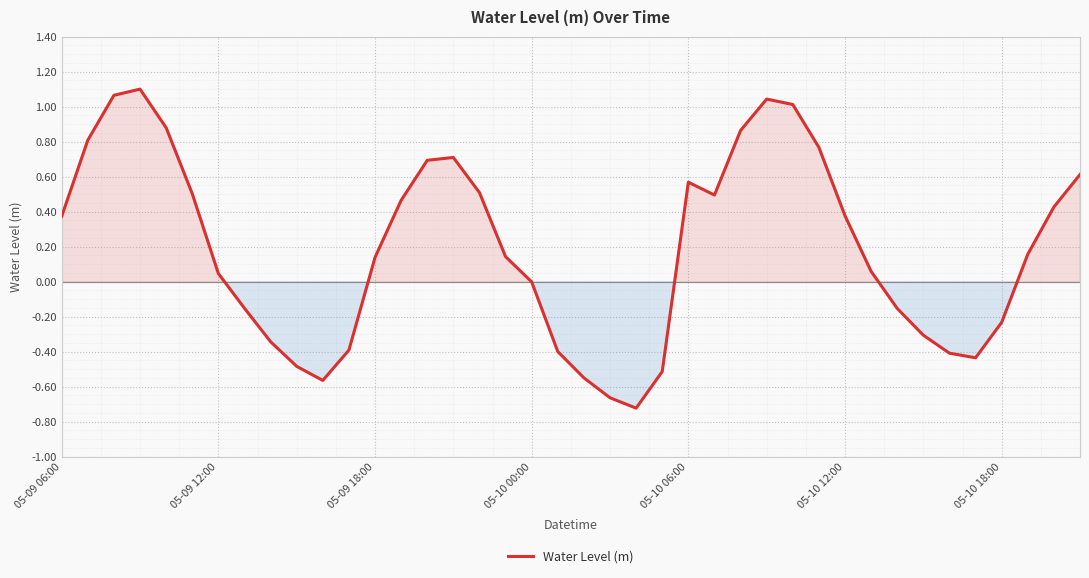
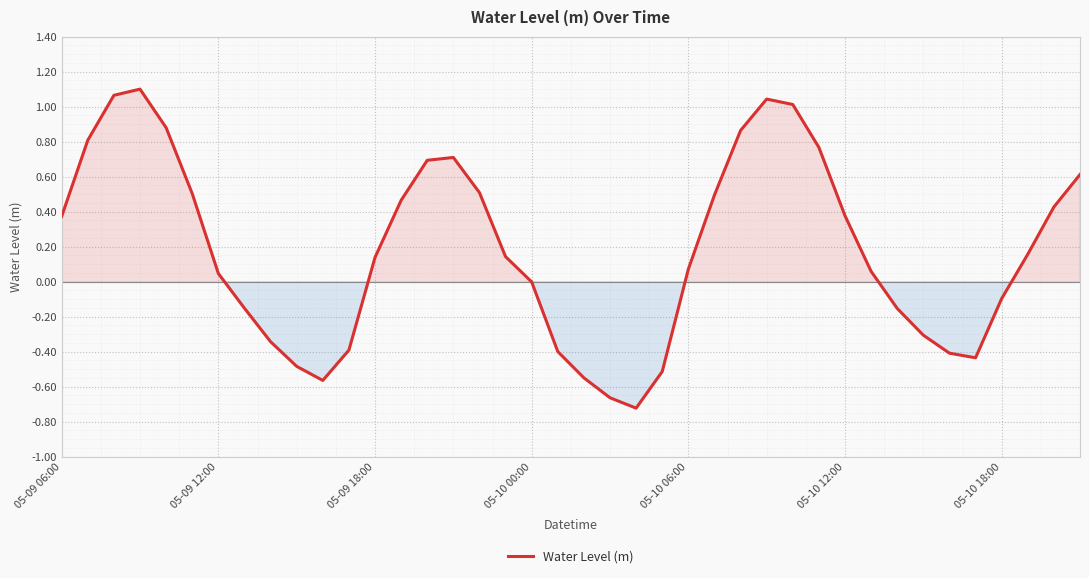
05-10 06:00: 0.57 -> 0.07
05-10 18:00: -0.23 -> -0.10
